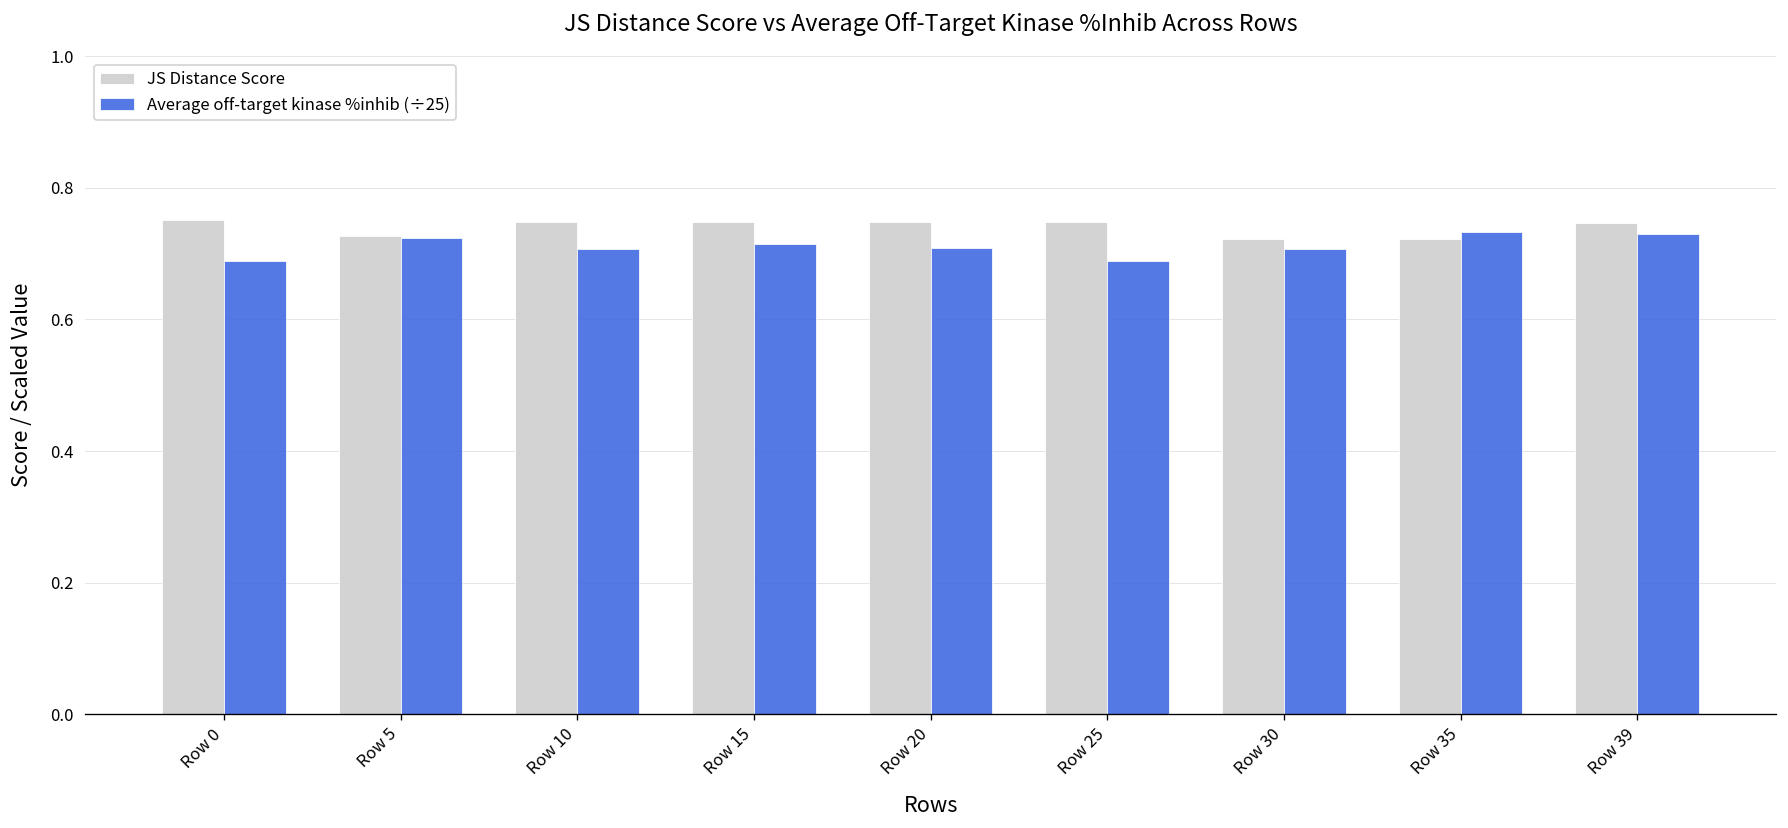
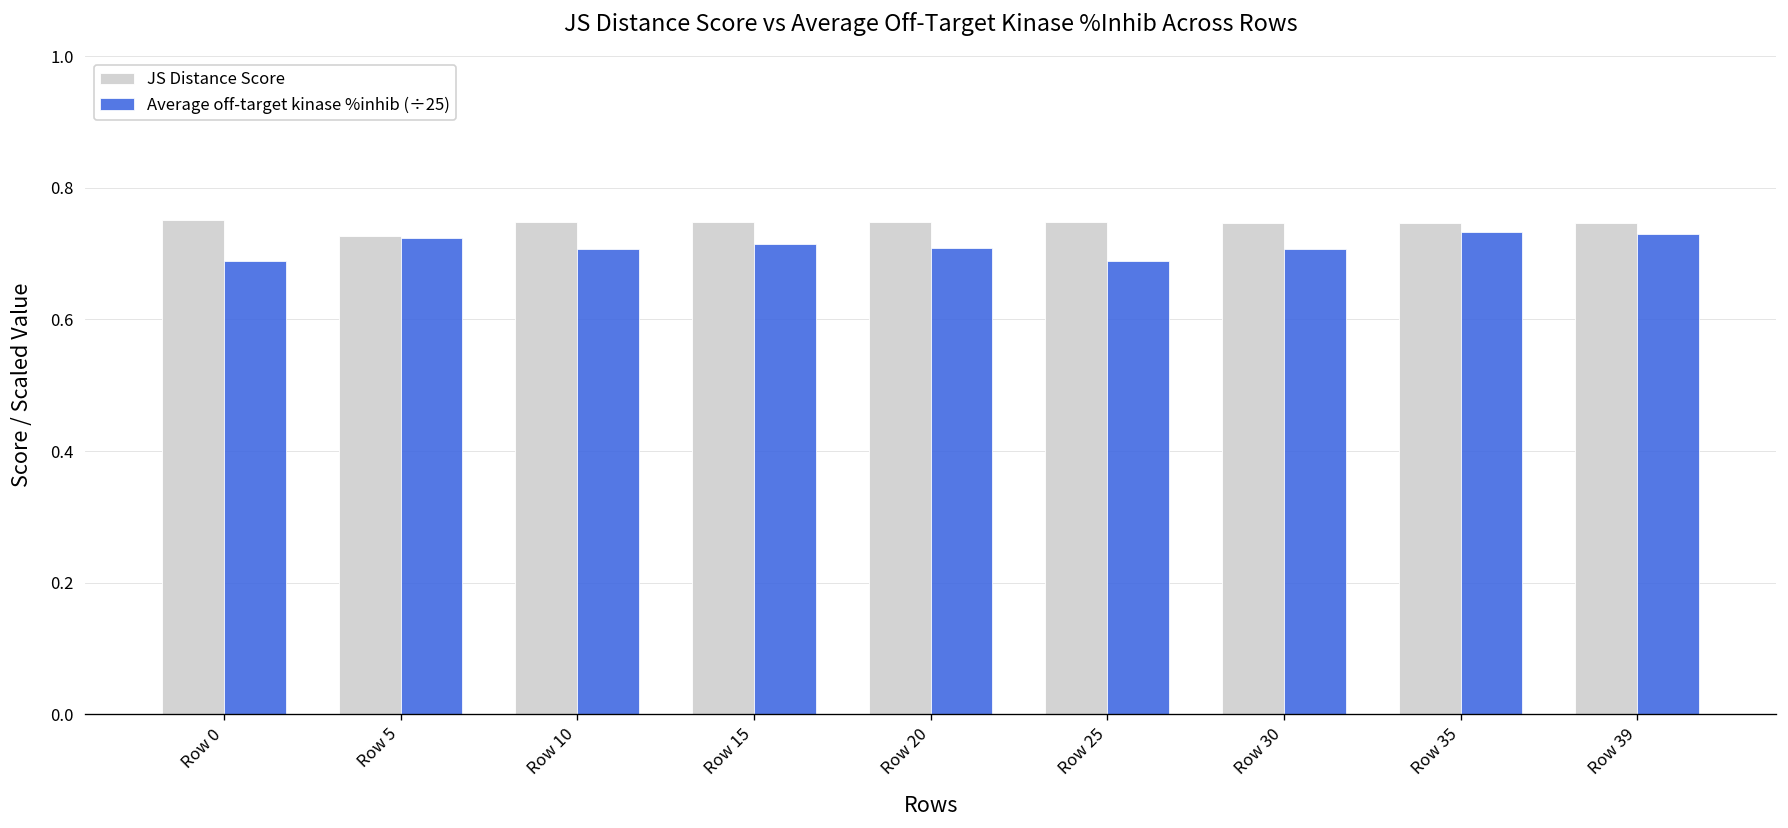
JS Distance Score, Row 30: 0.72 -> 0.75
JS Distance Score, Row 35: 0.72 -> 0.75
